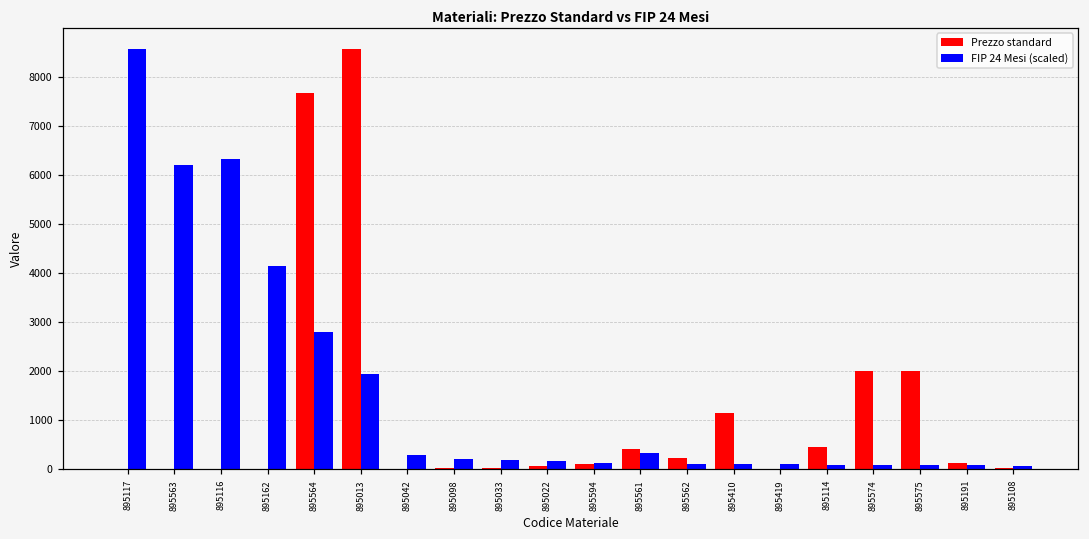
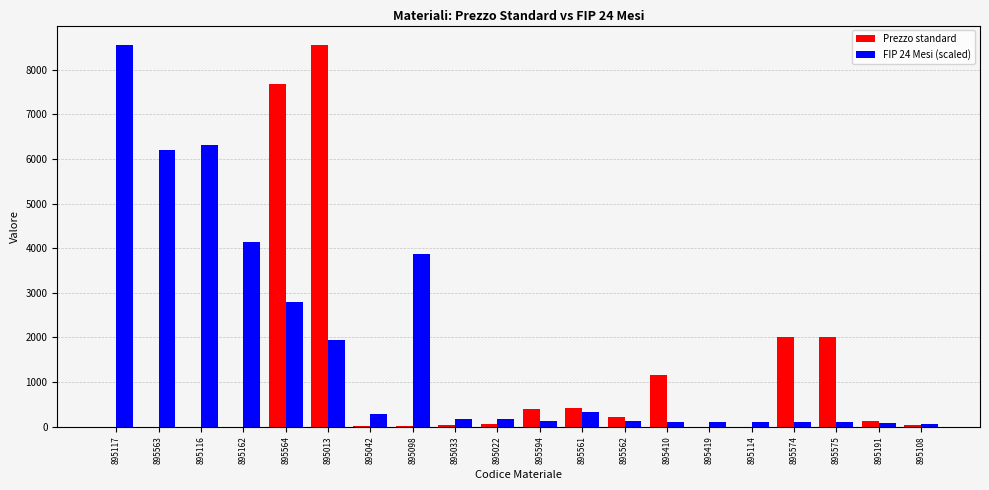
FIP 24 Mesi (scaled), 895098: 200 -> 3900
Prezzo standard, 895594: 100 -> 400
Prezzo standard, 895114: 500 -> 0
